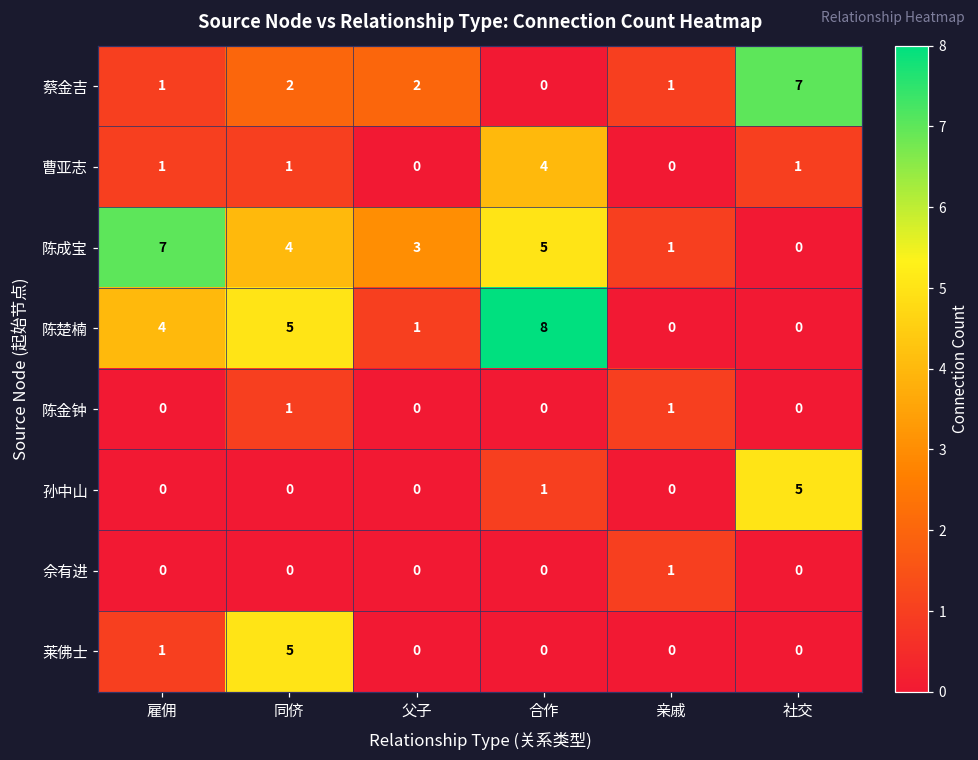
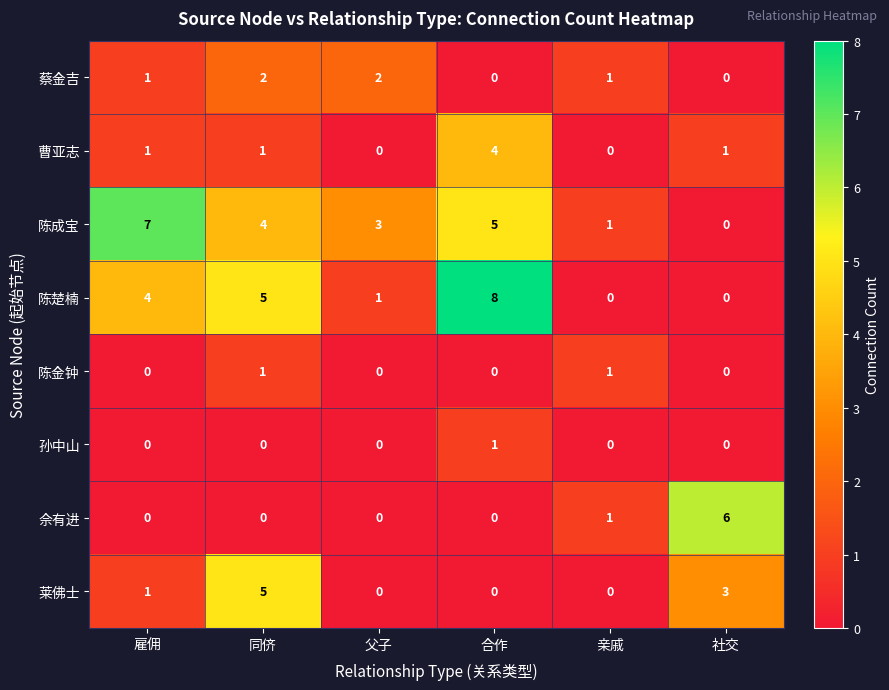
蔡金吉, 社交: 7 -> 0
孙中山, 社交: 5 -> 0
佘有进, 社交: 0 -> 6
莱佛士, 社交: 0 -> 3
